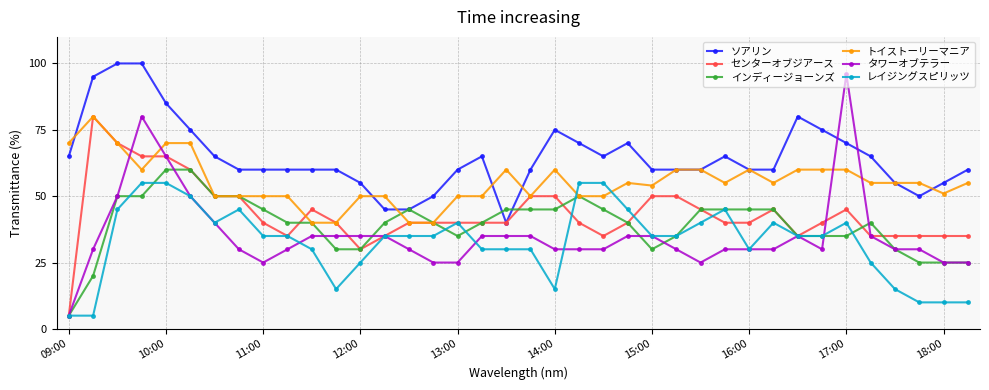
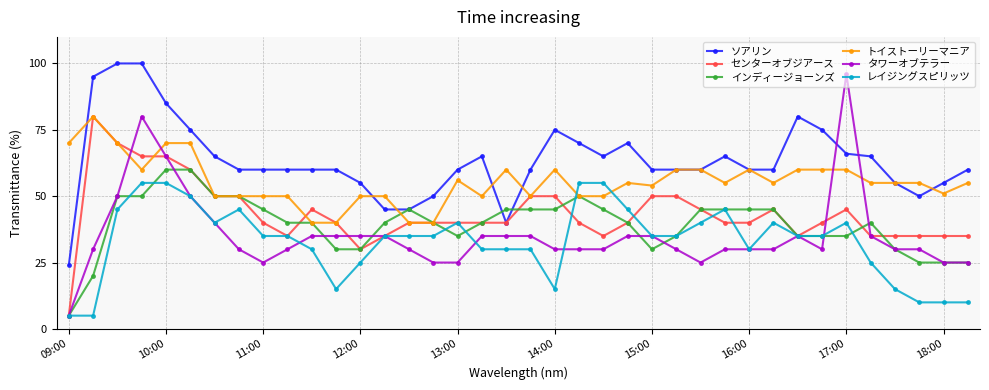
ソアリン, 09:00: 65 -> 24
トイストーリーマニア, 13:00: 50 -> 56
ソアリン, 17:00: 70 -> 66
